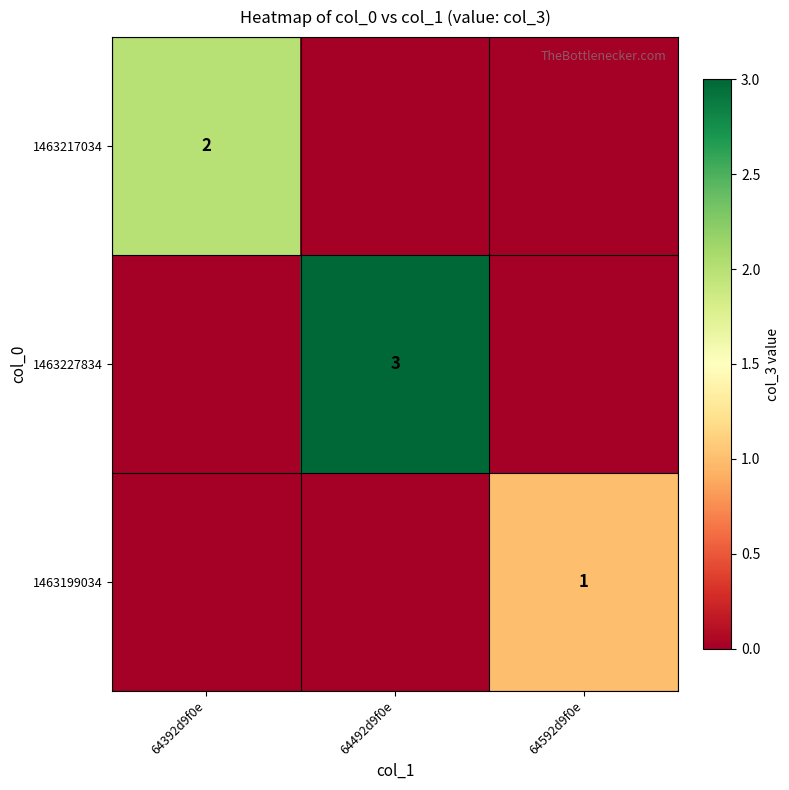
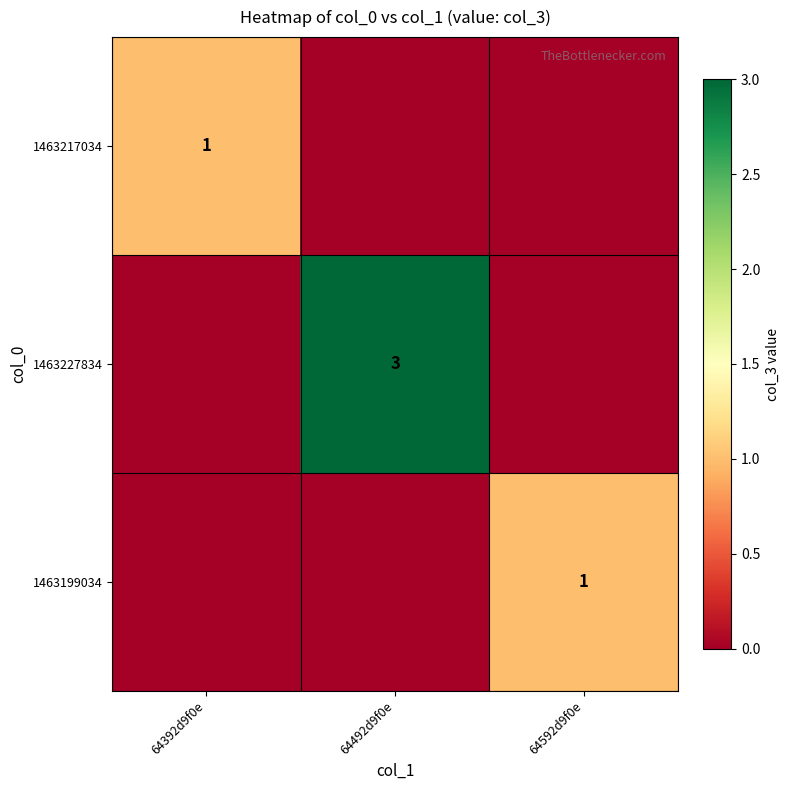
1463217034, 64392d9f0e: 2 -> 1
